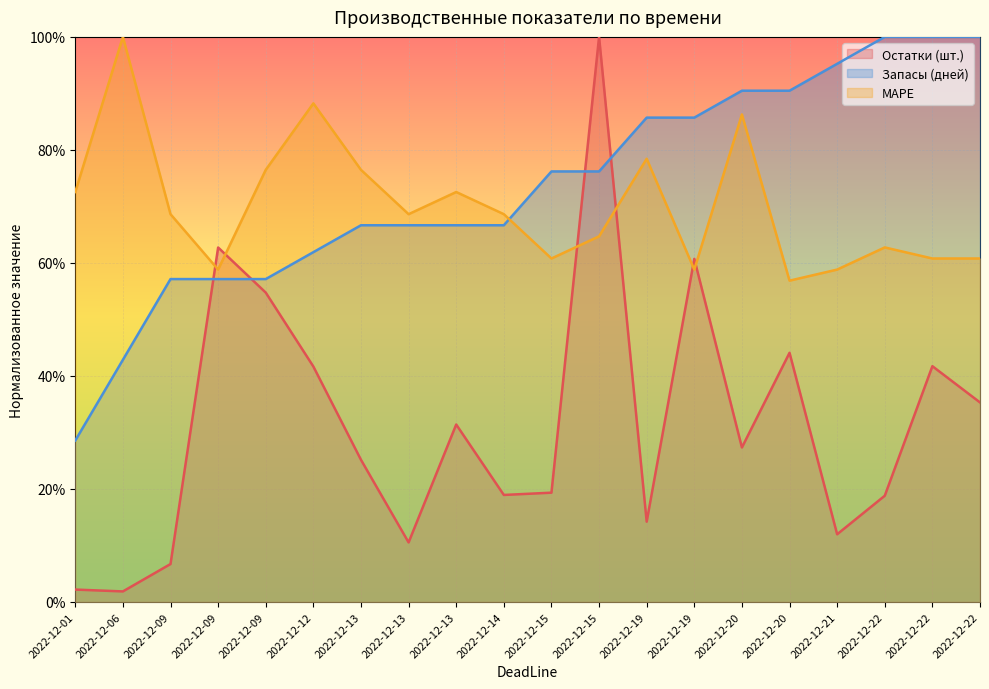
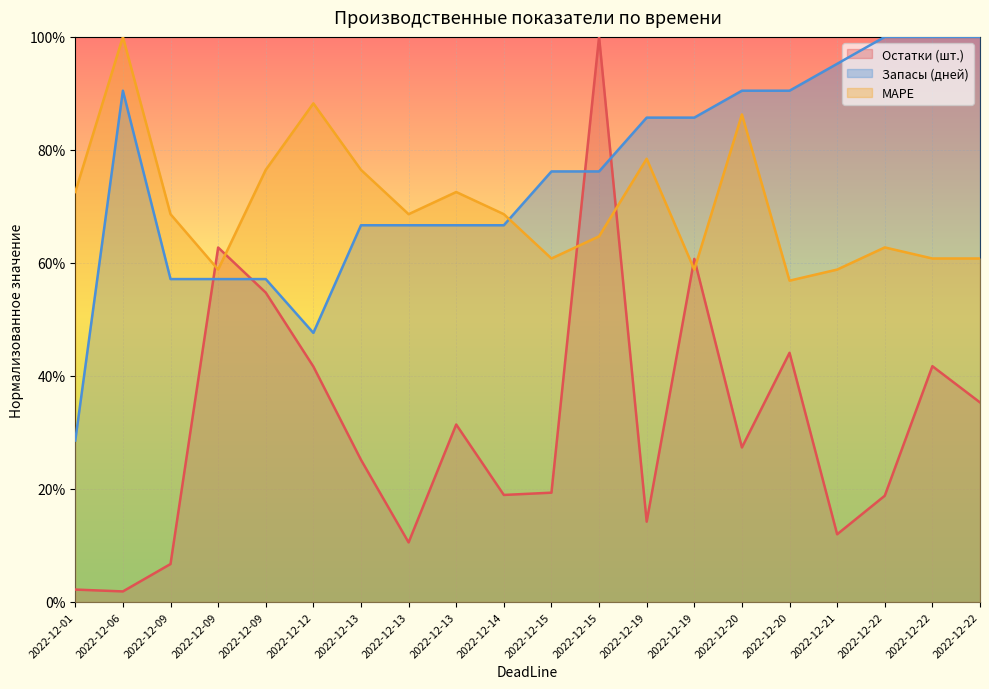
Запасы (дней), 2022-12-06: 43% -> 90%
Запасы (дней), 2022-12-12: 62% -> 48%
